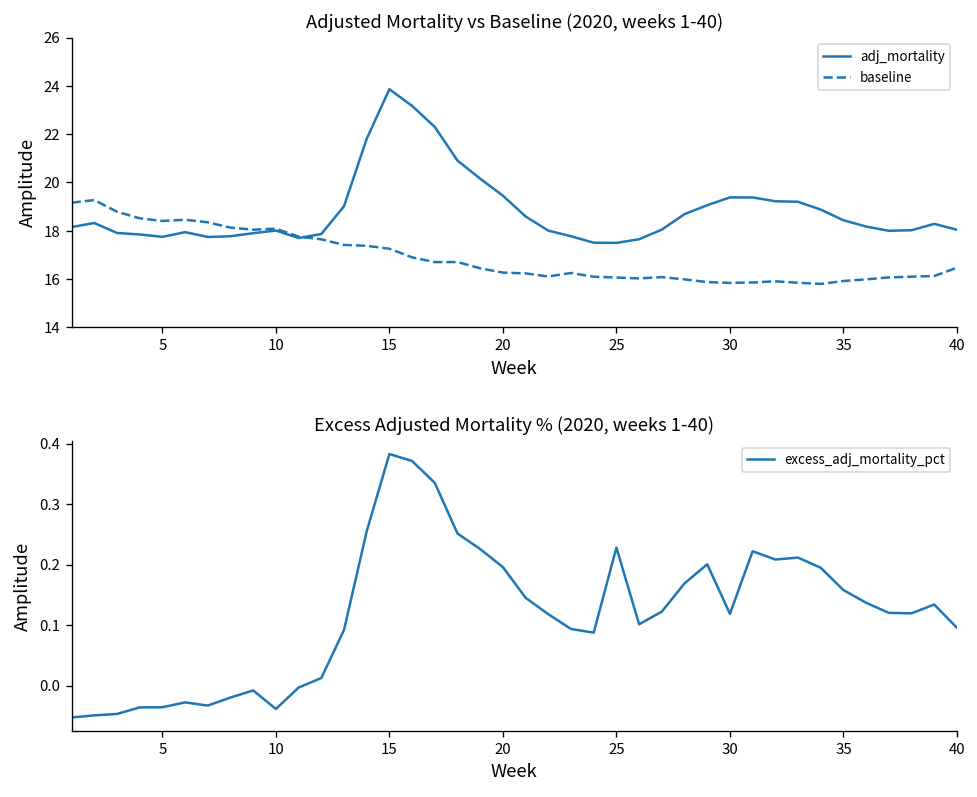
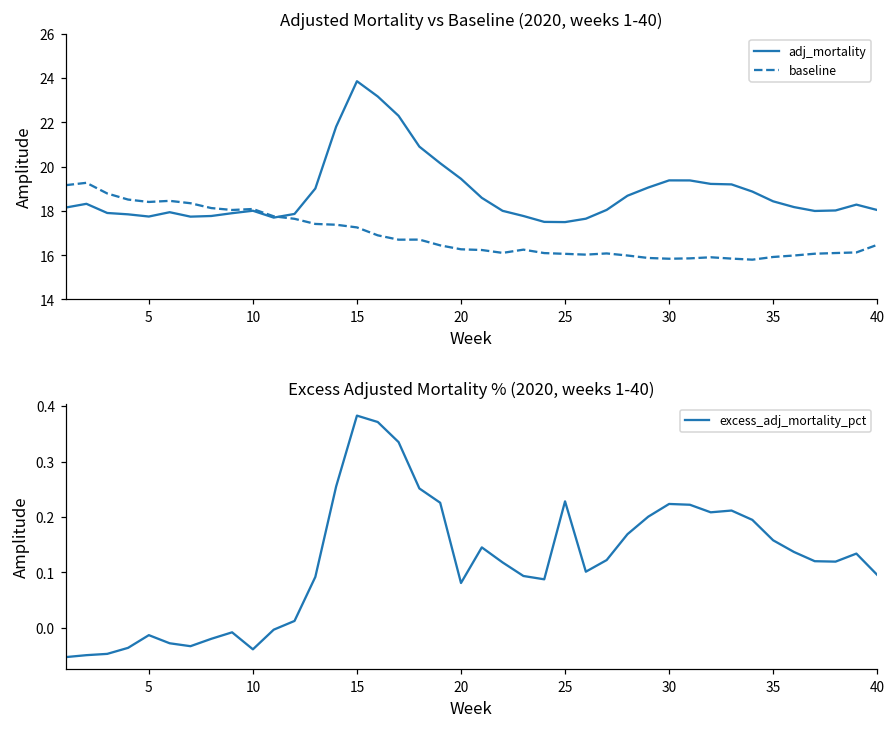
Excess Adjusted Mortality % (2020, weeks 1-40), 5: -0.04 -> -0.01
Excess Adjusted Mortality % (2020, weeks 1-40), 20: 0.20 -> 0.08
Excess Adjusted Mortality % (2020, weeks 1-40), 30: 0.12 -> 0.22
